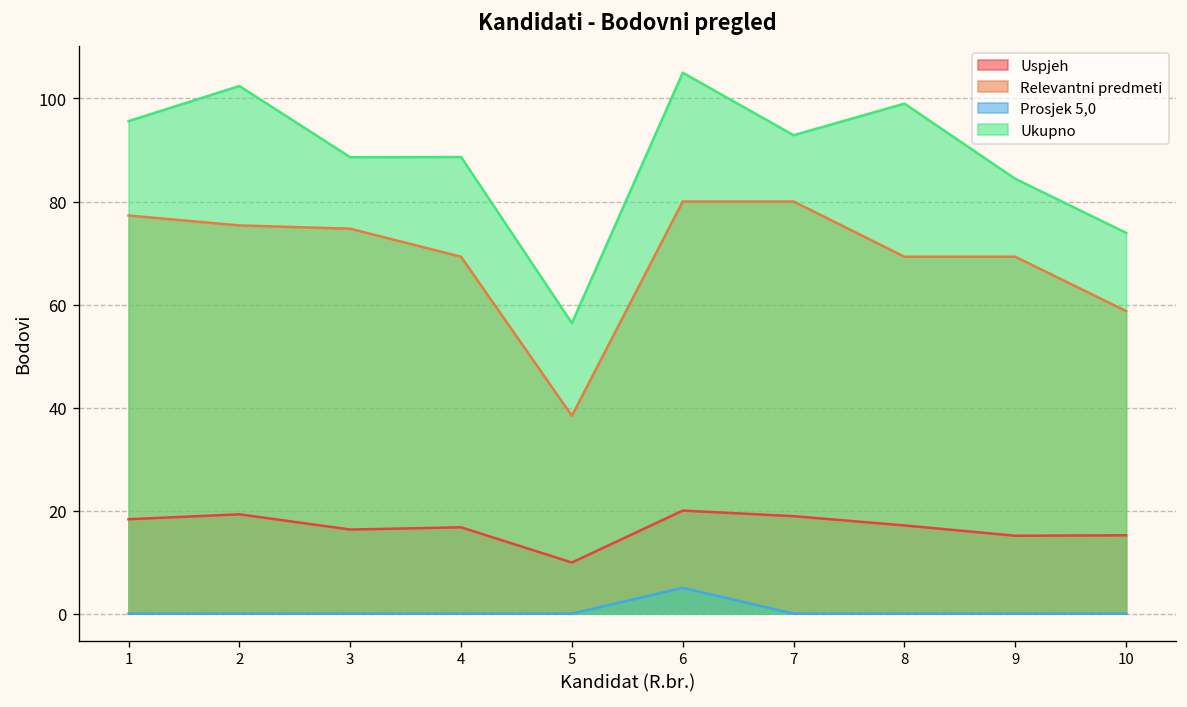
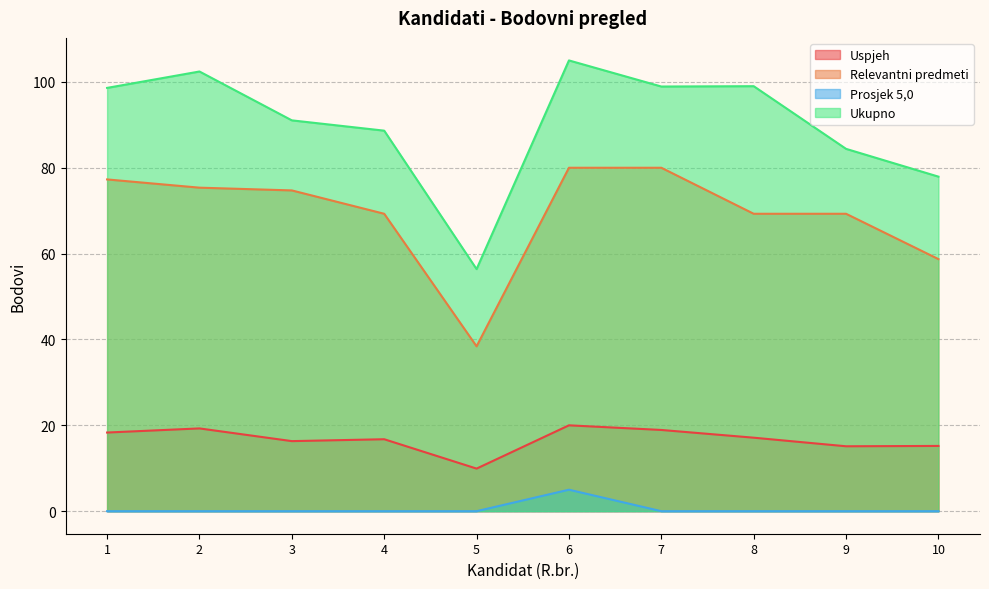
Ukupno, 1: 96 -> 99
Ukupno, 3: 89 -> 91
Ukupno, 7: 93 -> 99
Ukupno, 10: 74 -> 78
